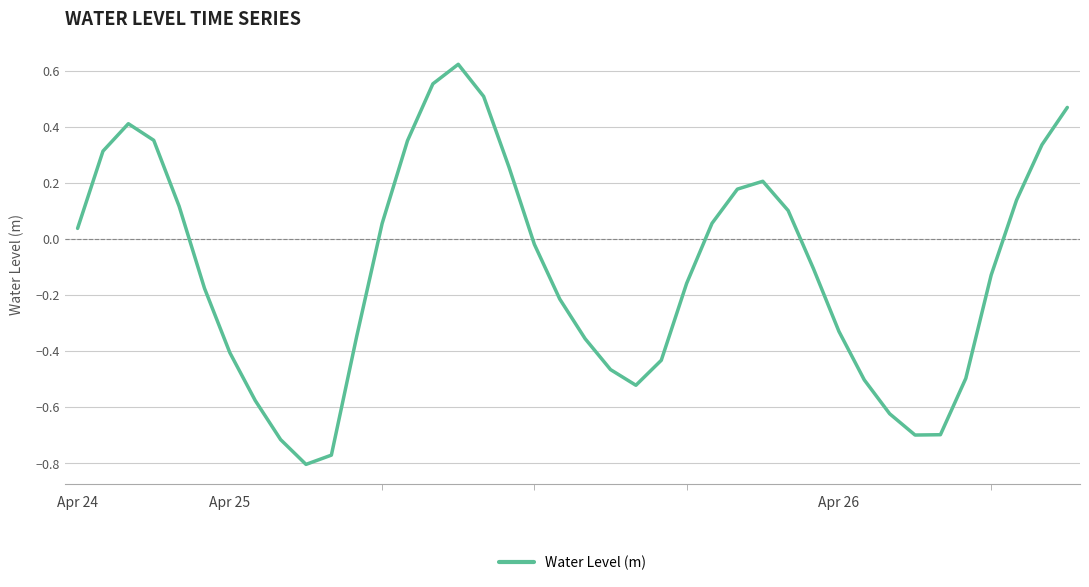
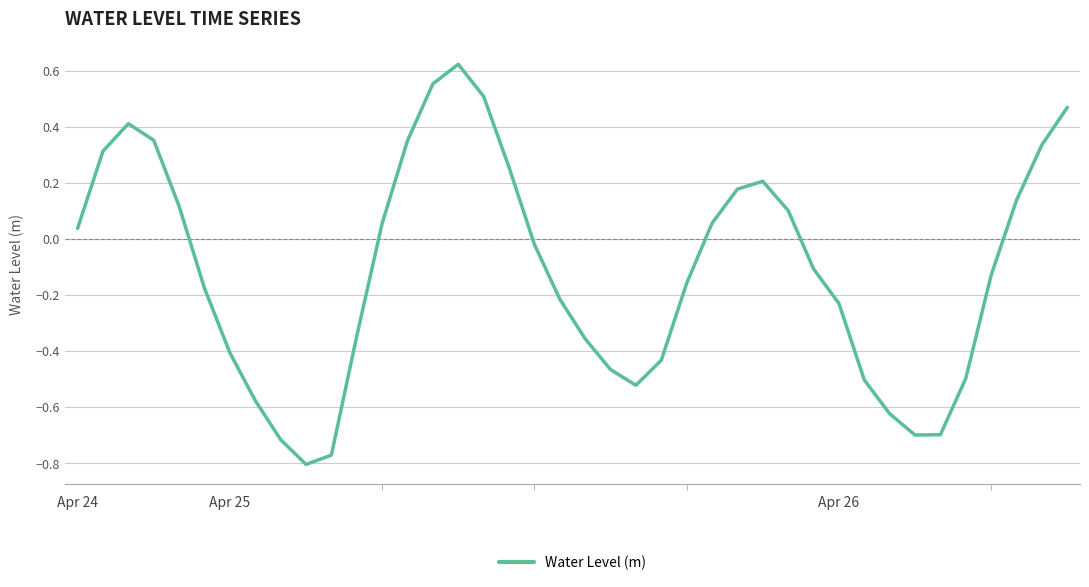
Apr 26: -0.33 -> -0.23
